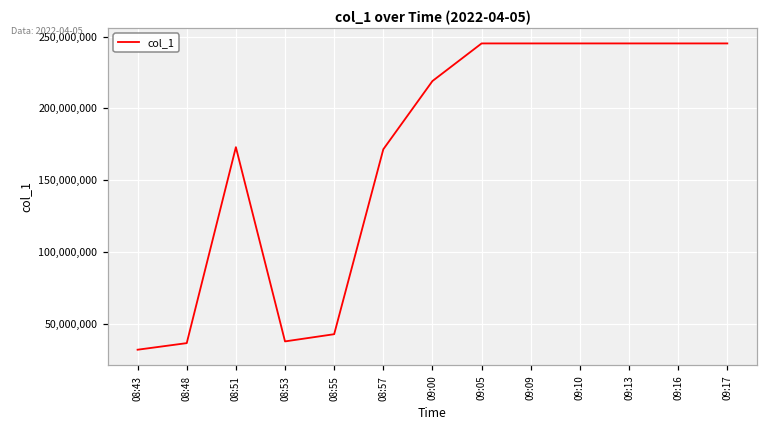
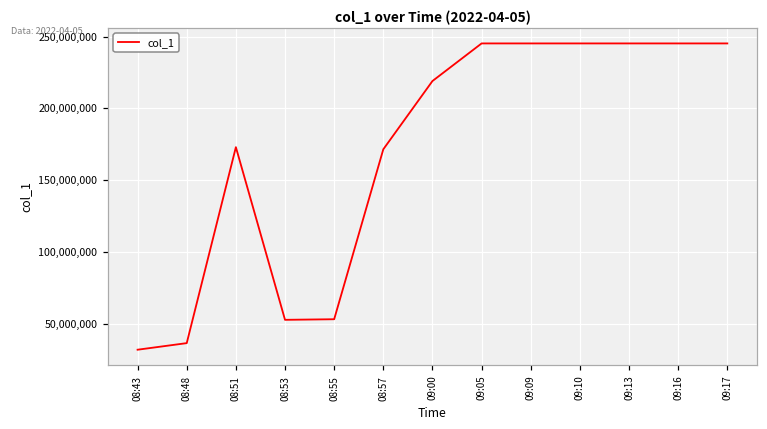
08:53: 38,000,000 -> 53,000,000
08:55: 43,000,000 -> 53,000,000
